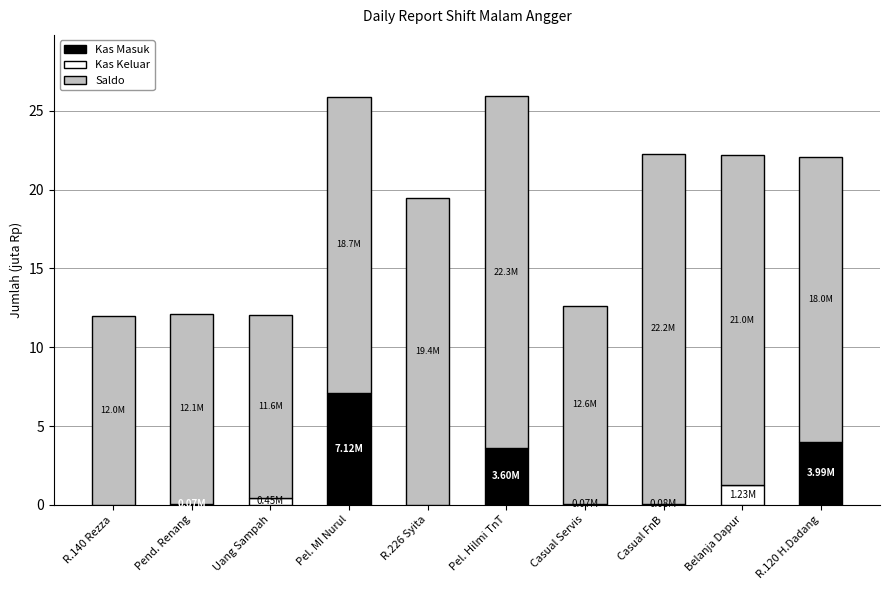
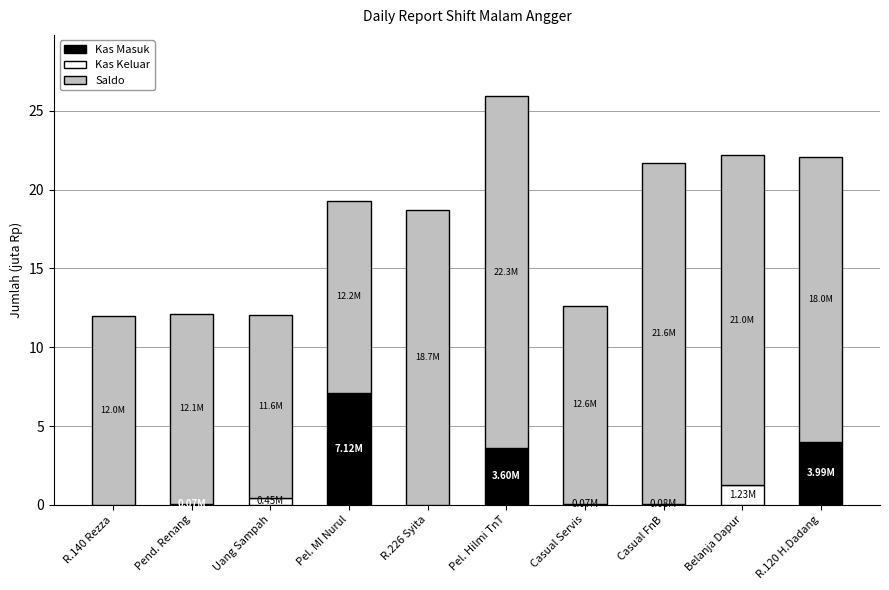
Saldo, Pel. MI Nurul: 18.7M -> 12.2M
Saldo, R.226 Syita: 19.4M -> 18.7M
Saldo, Casual FnB: 22.2M -> 21.6M
